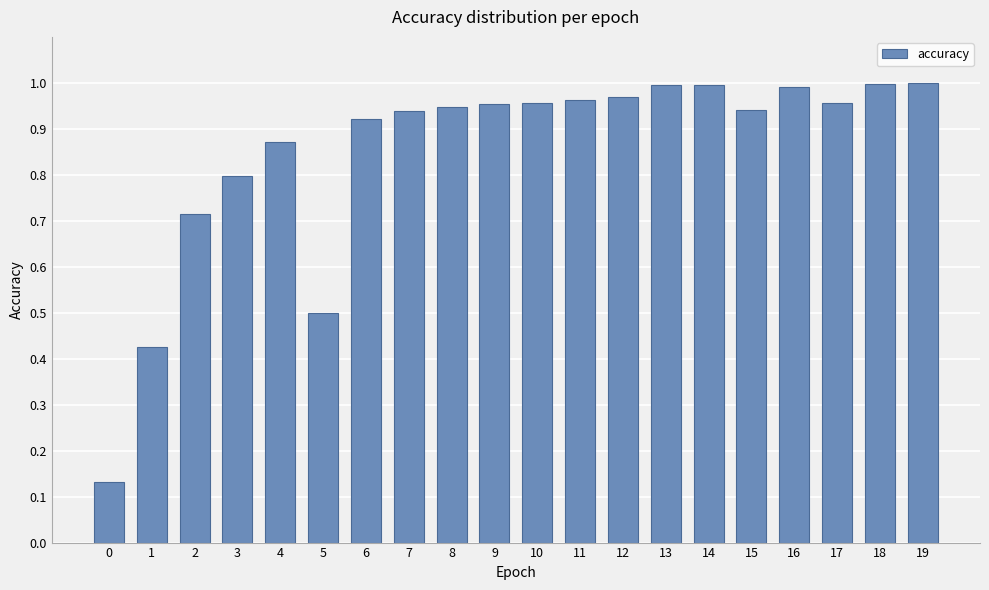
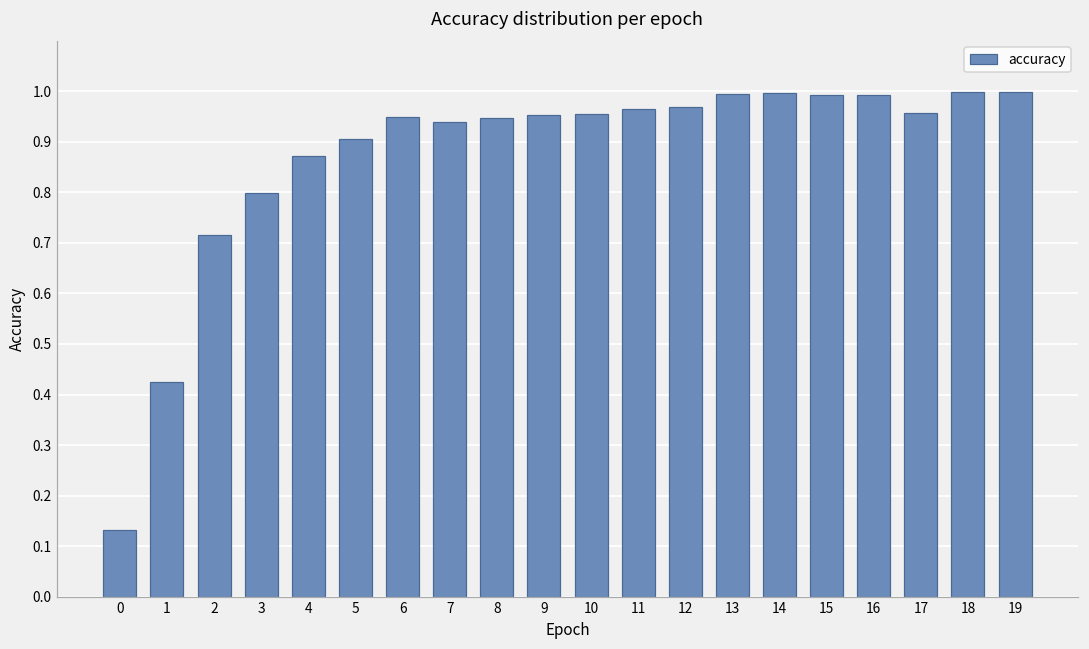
5: 0.50 -> 0.91
6: 0.92 -> 0.95
15: 0.94 -> 0.99
